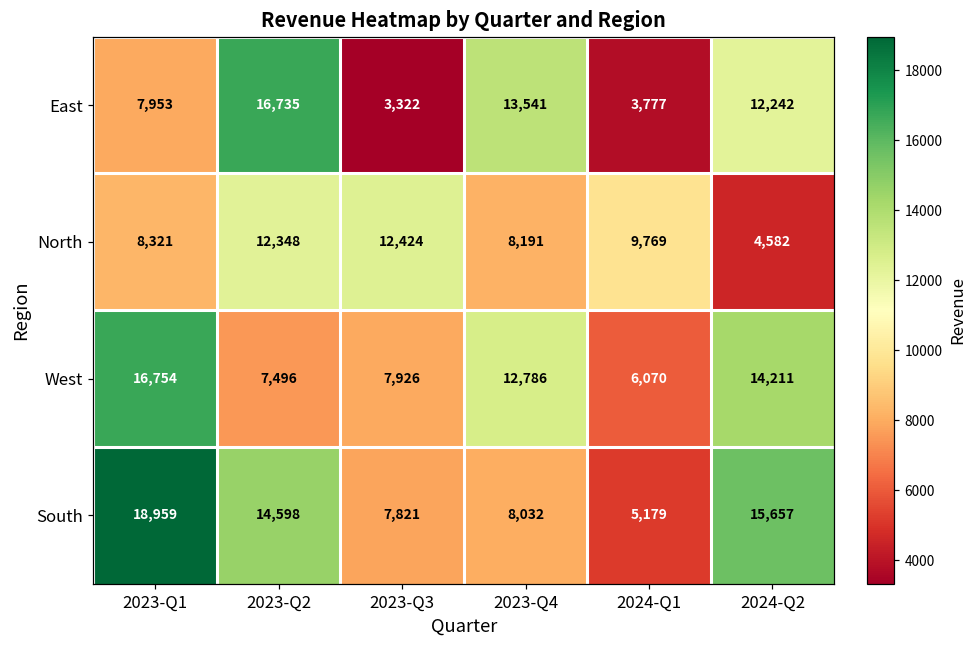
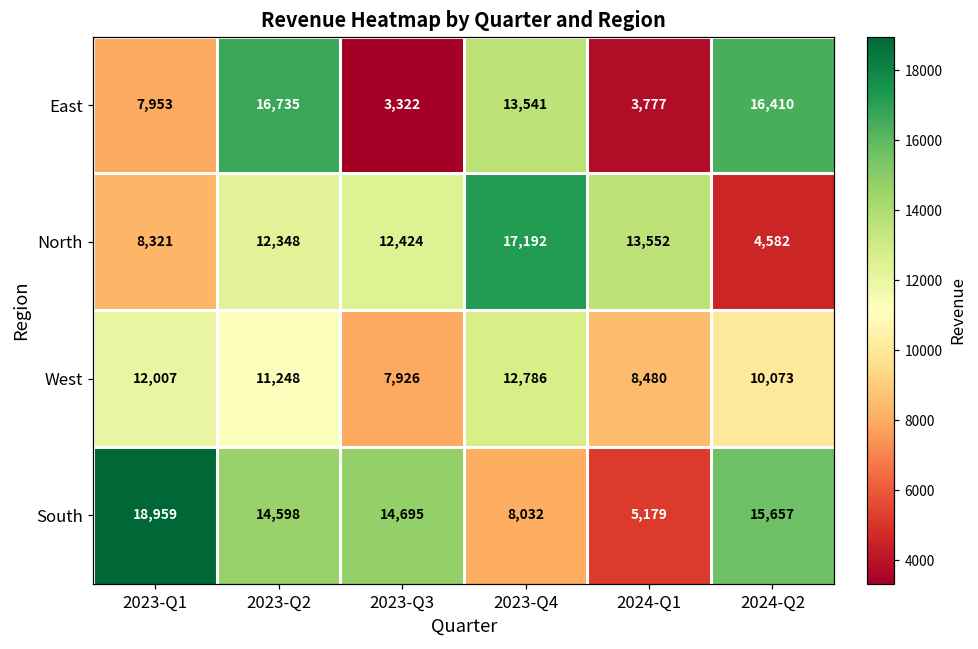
East, 2024-Q2: 12,242 -> 16,410
North, 2023-Q4: 8,191 -> 17,192
North, 2024-Q1: 9,769 -> 13,552
West, 2023-Q1: 16,754 -> 12,007
West, 2023-Q2: 7,496 -> 11,248
West, 2024-Q1: 6,070 -> 8,480
West, 2024-Q2: 14,211 -> 10,073
South, 2023-Q3: 7,821 -> 14,695
